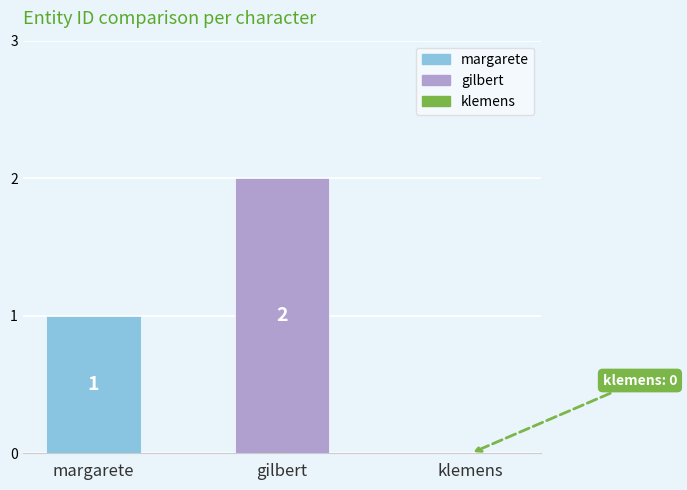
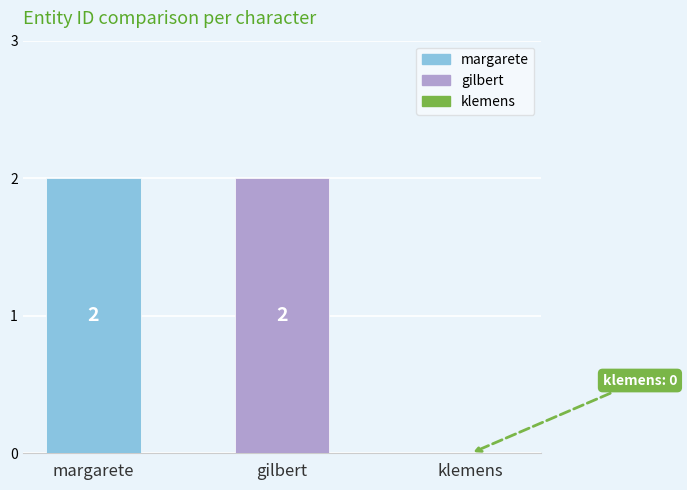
margarete: 1 -> 2
